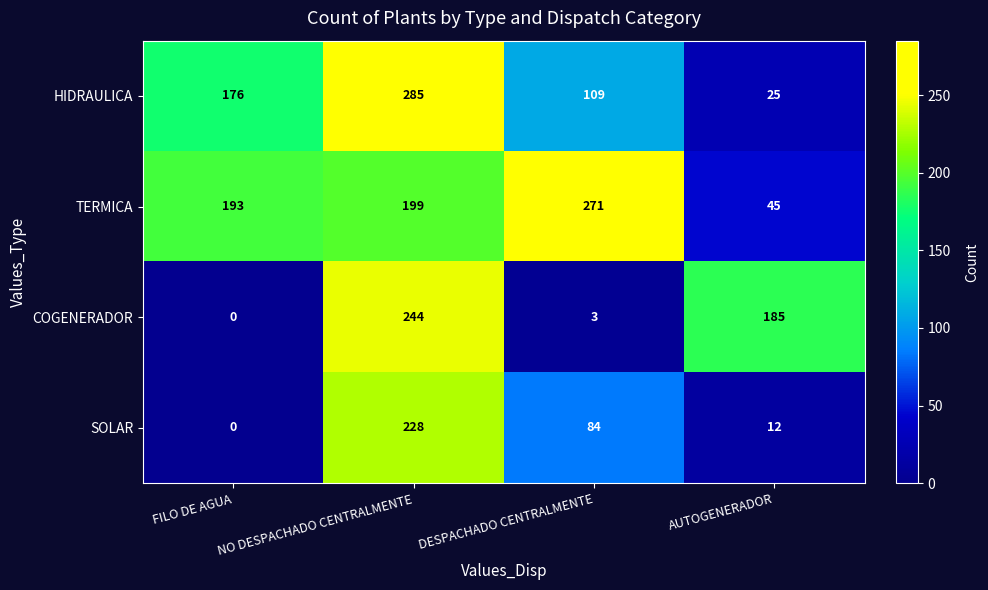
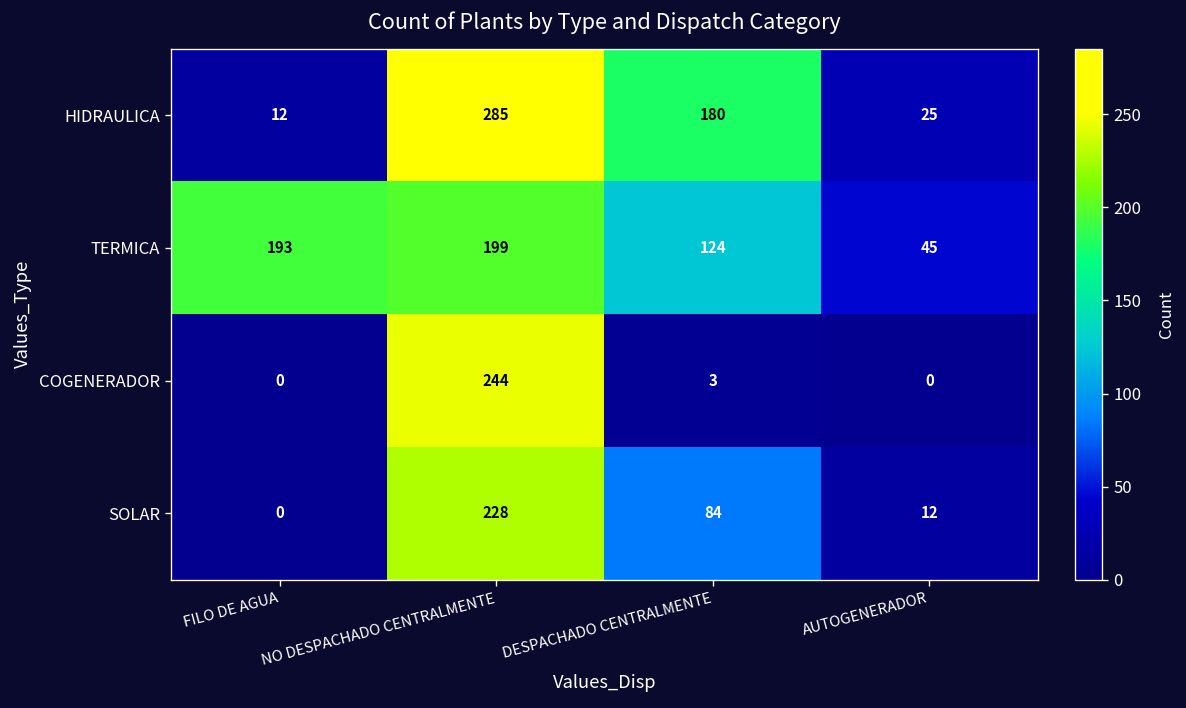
HIDRAULICA, FILO DE AGUA: 176 -> 12
HIDRAULICA, DESPACHADO CENTRALMENTE: 109 -> 180
TERMICA, DESPACHADO CENTRALMENTE: 271 -> 124
COGENERADOR, AUTOGENERADOR: 185 -> 0
